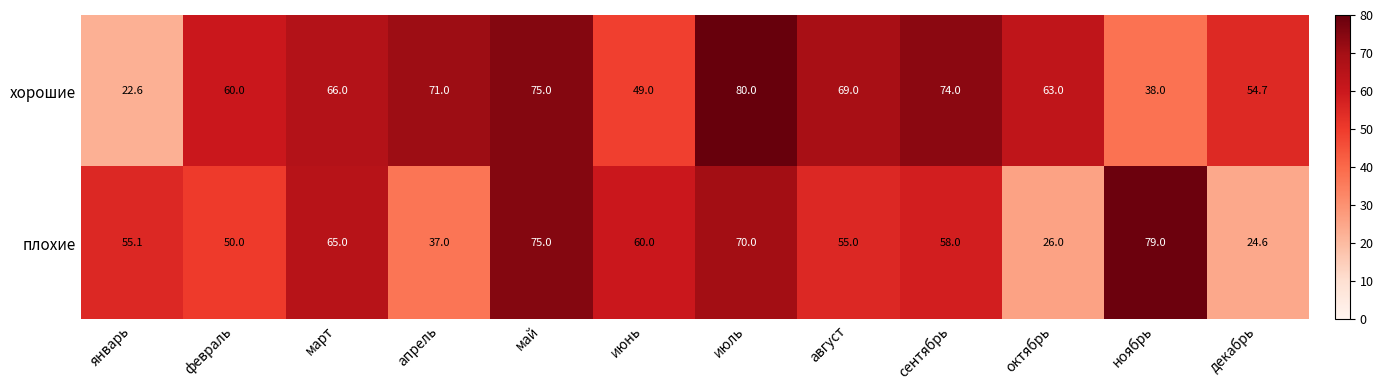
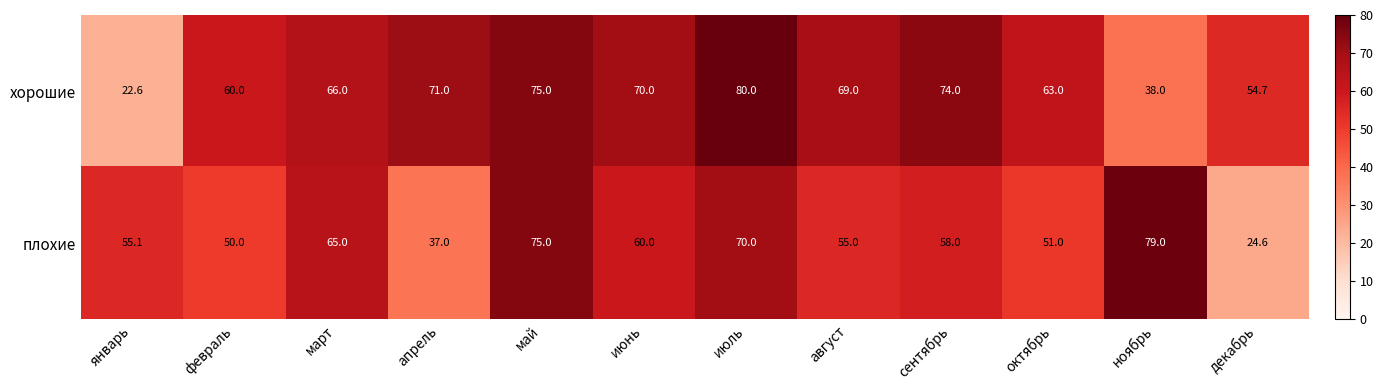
хорошие, июнь: 49.0 -> 70.0
плохие, октябрь: 26.0 -> 51.0
